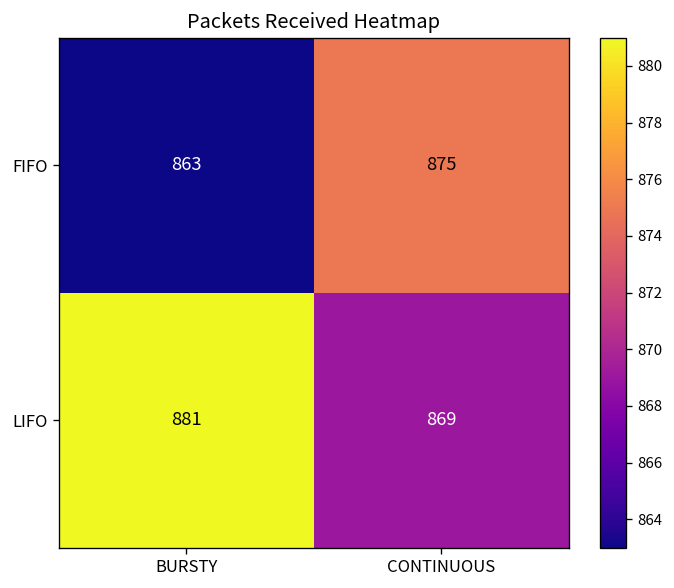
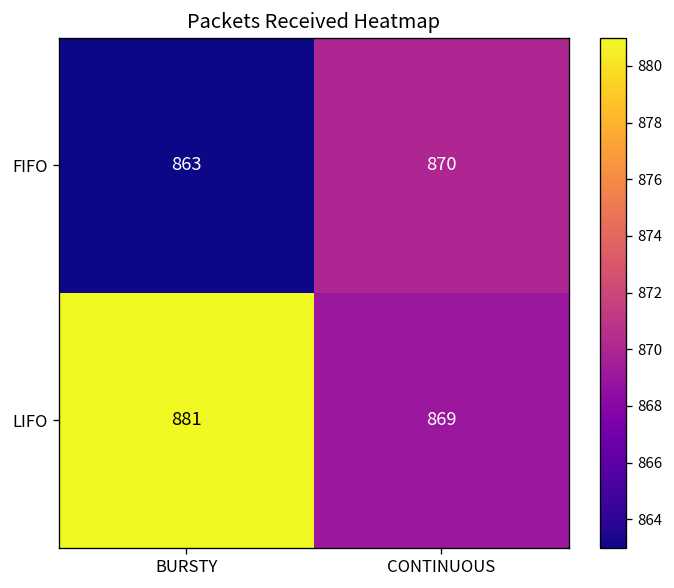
FIFO, CONTINUOUS: 875 -> 870
